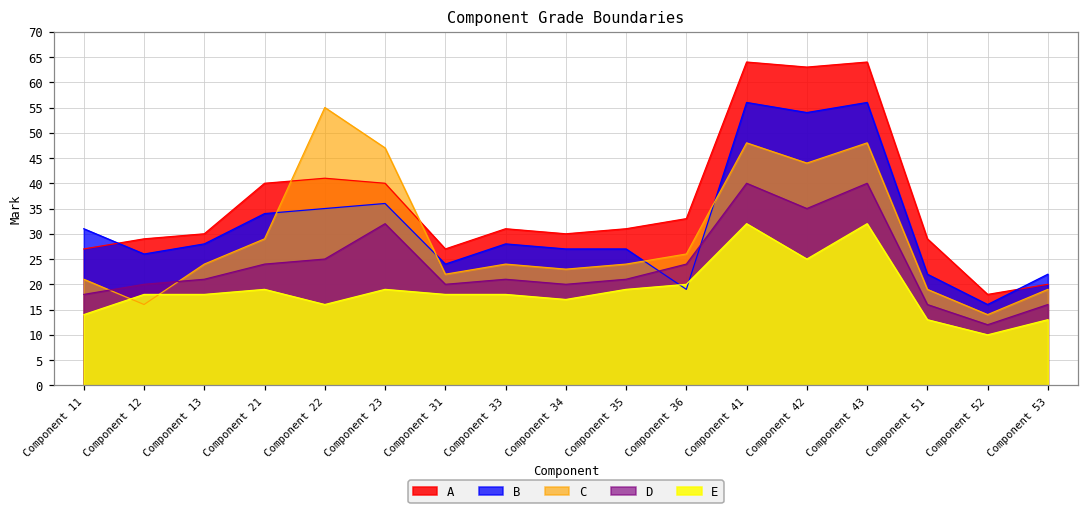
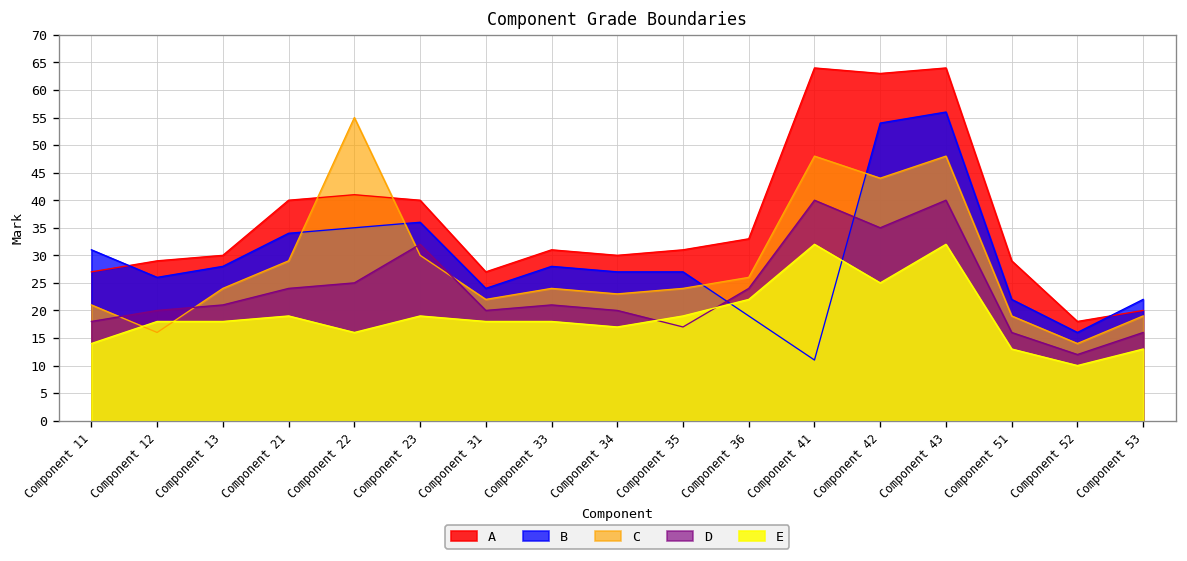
C, Component 23: 47 -> 30
D, Component 35: 21 -> 17
E, Component 36: 20 -> 22
B, Component 41: 56 -> 11
